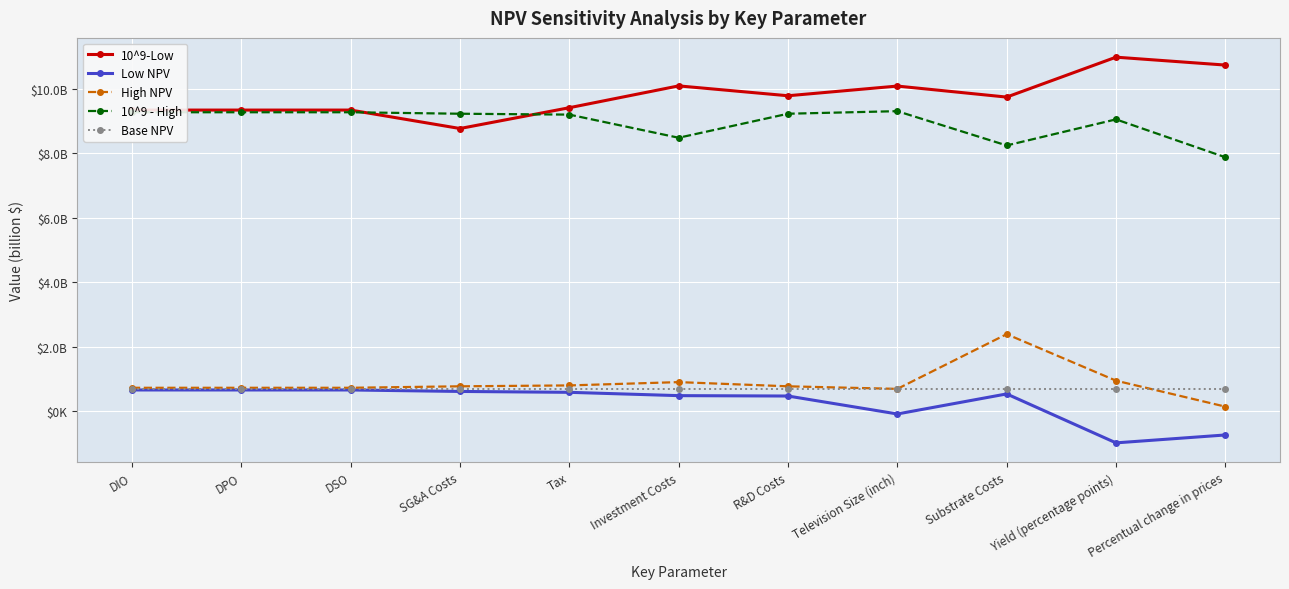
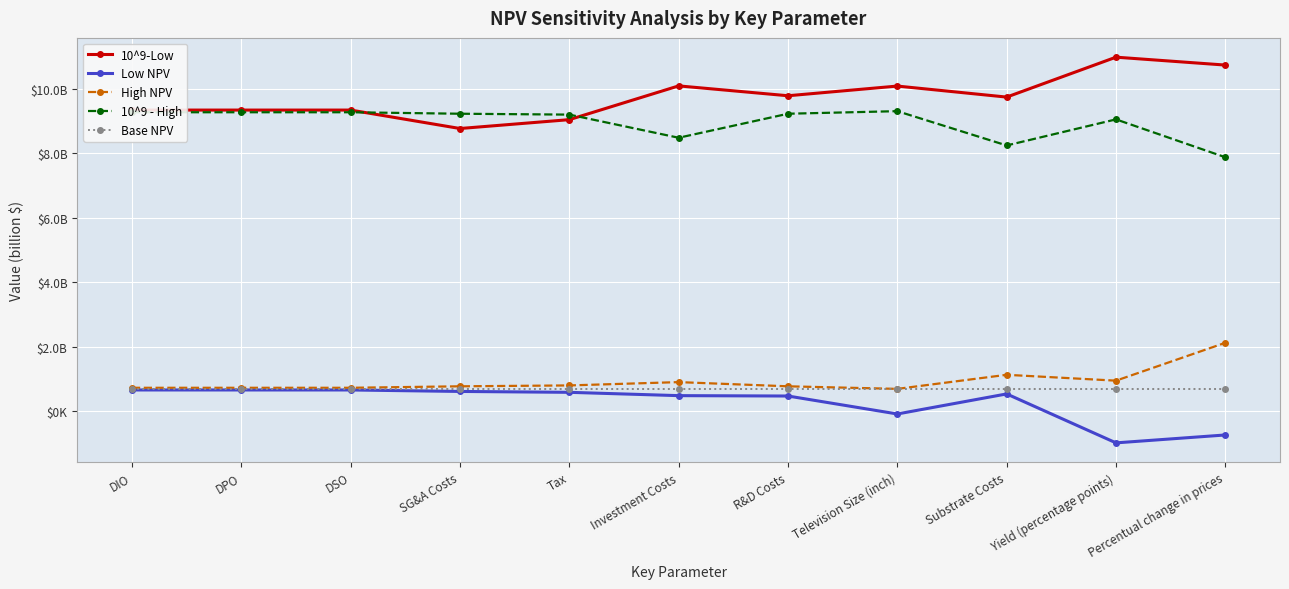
10^9-Low, Tax: $9400000000 -> $9000000000
High NPV, Substrate Costs: $2400000000 -> $1100000000
High NPV, Percentual change in prices: $100000000 -> $2100000000
